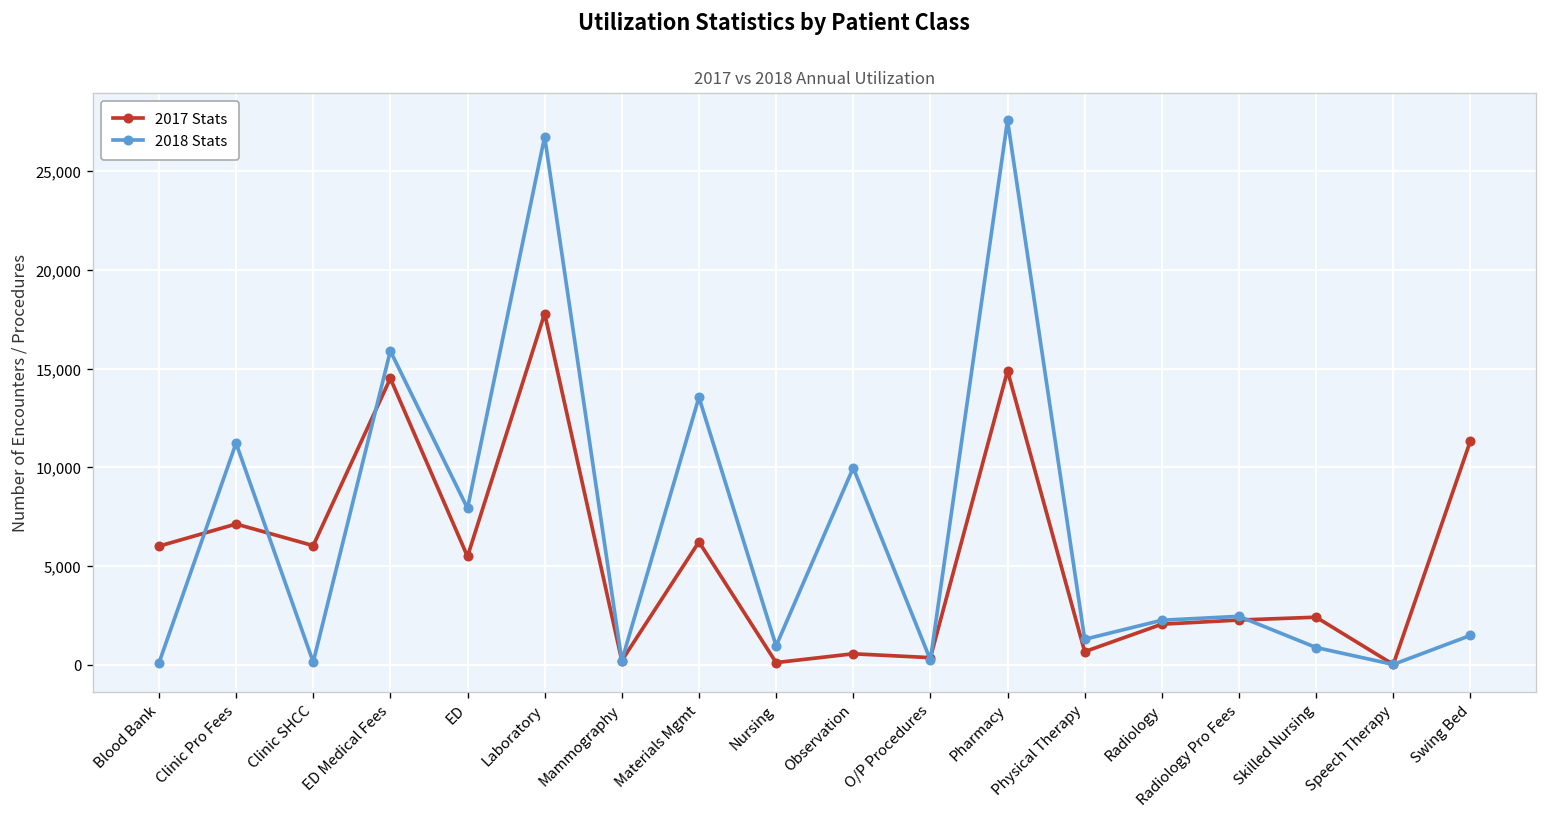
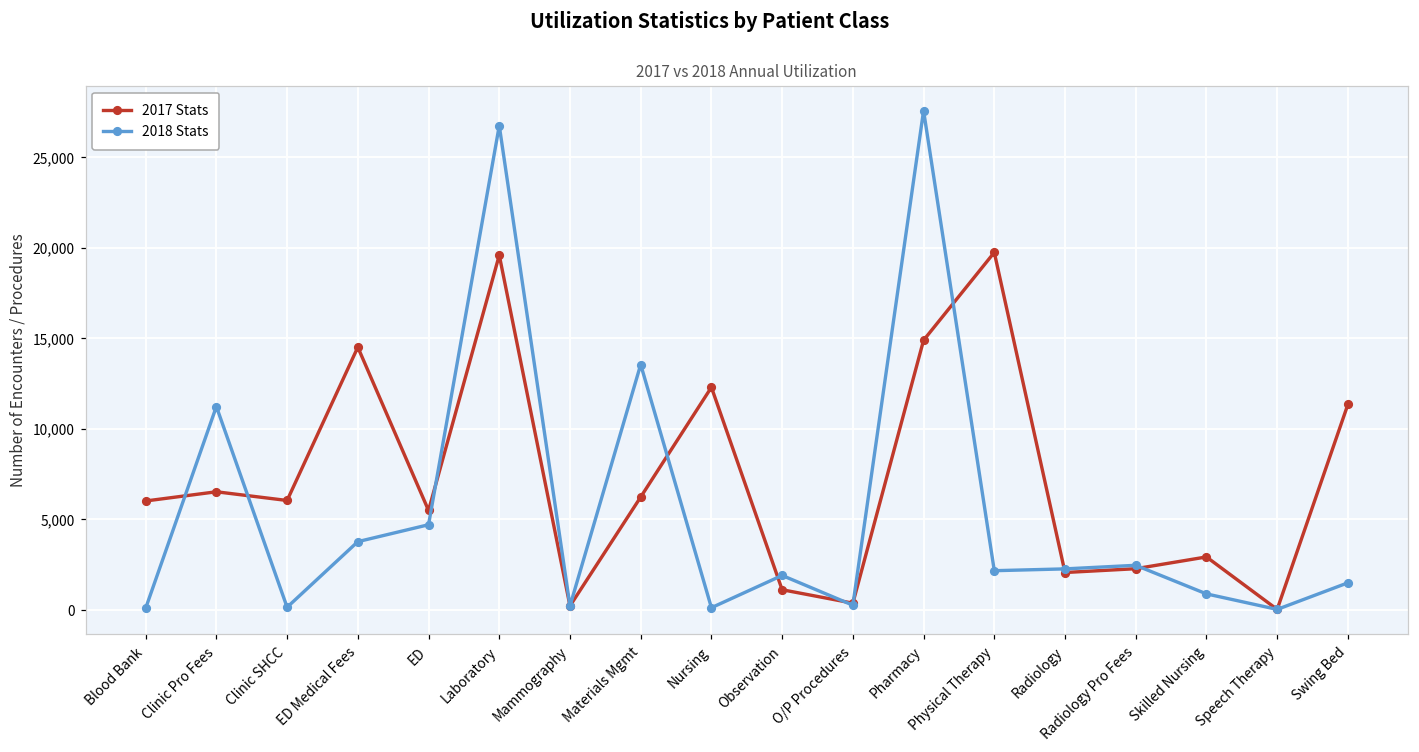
2017 Stats, Clinic Pro Fees: 7,100 -> 6,500
2018 Stats, ED Medical Fees: 15,900 -> 3,800
2018 Stats, ED: 7,900 -> 4,700
2017 Stats, Laboratory: 17,800 -> 19,600
2017 Stats, Nursing: 100 -> 12,300
2018 Stats, Nursing: 1,000 -> 100
2017 Stats, Observation: 600 -> 1,100
2018 Stats, Observation: 10,000 -> 1,900
2017 Stats, Physical Therapy: 700 -> 19,700
2018 Stats, Physical Therapy: 1,300 -> 2,200
2017 Stats, Skilled Nursing: 2,400 -> 2,900
